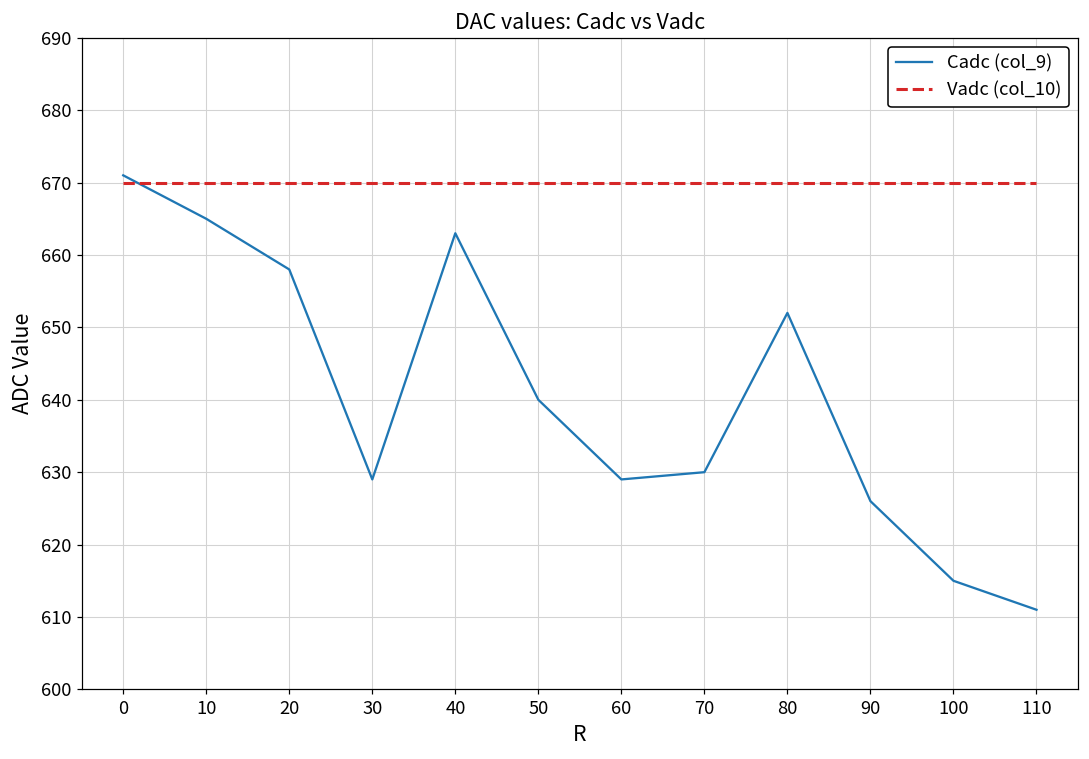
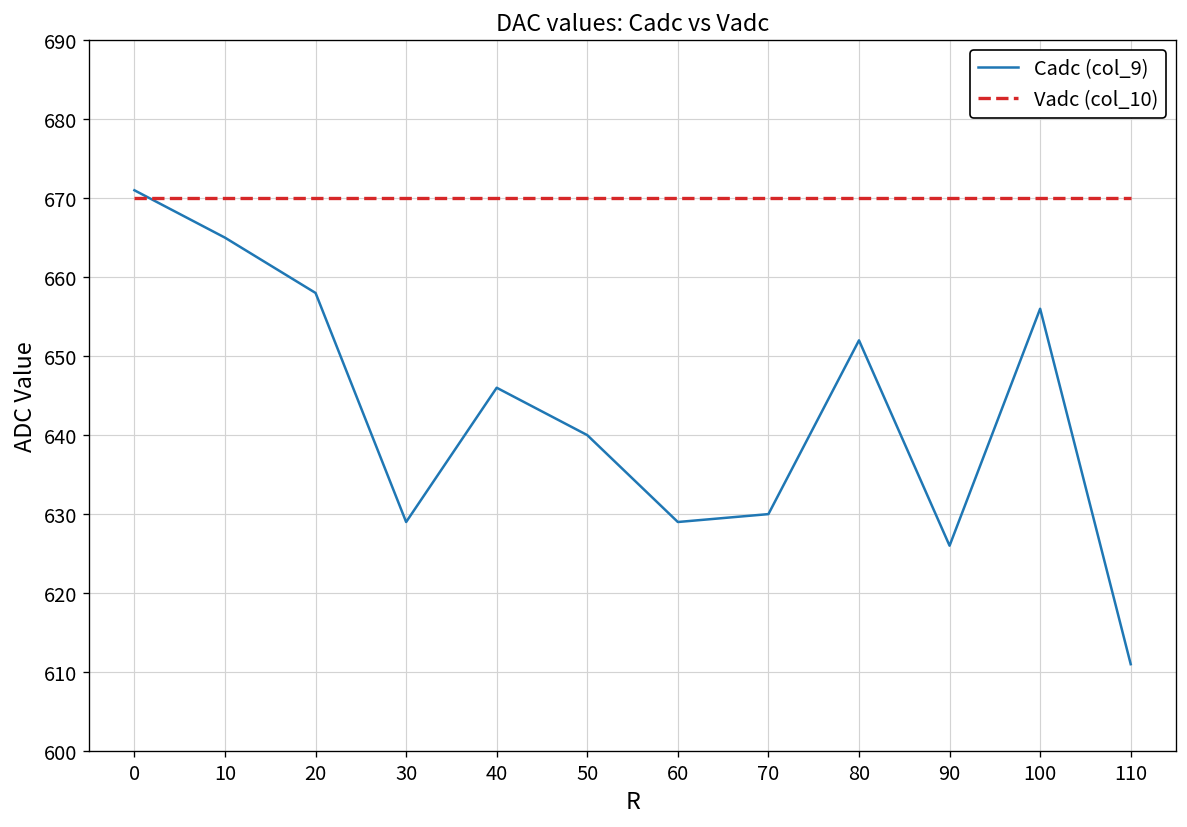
Cadc (col_9), 40: 663 -> 646
Cadc (col_9), 100: 615 -> 656
